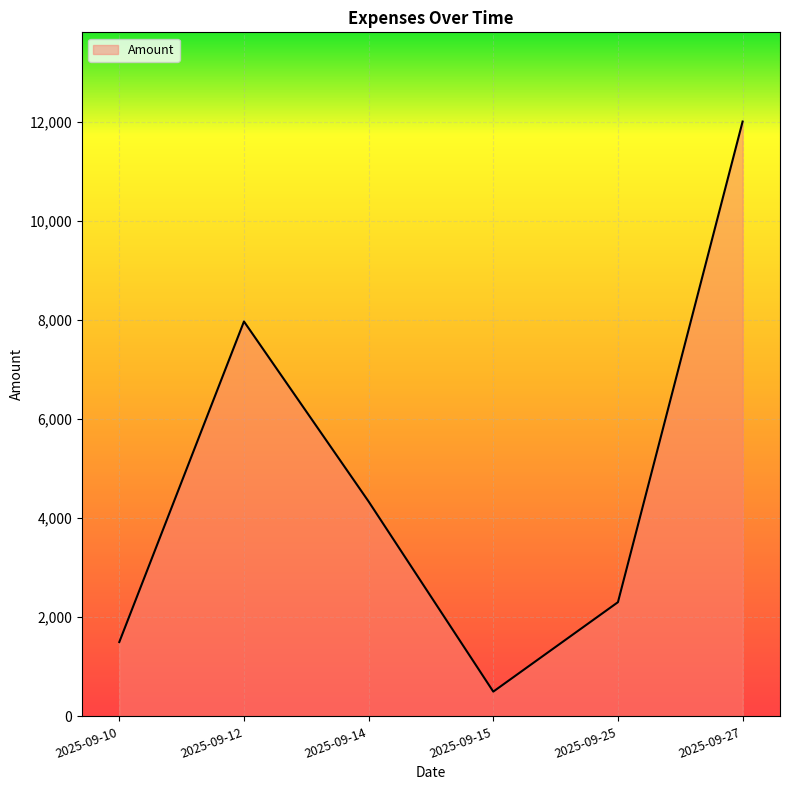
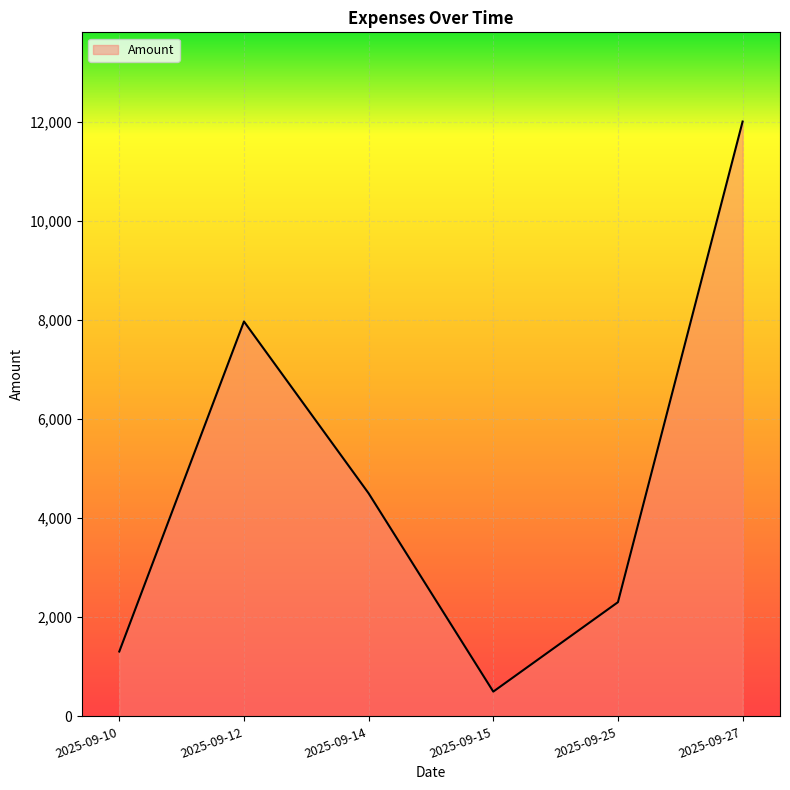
2025-09-10: 1,500 -> 1,300
2025-09-14: 4,300 -> 4,500
